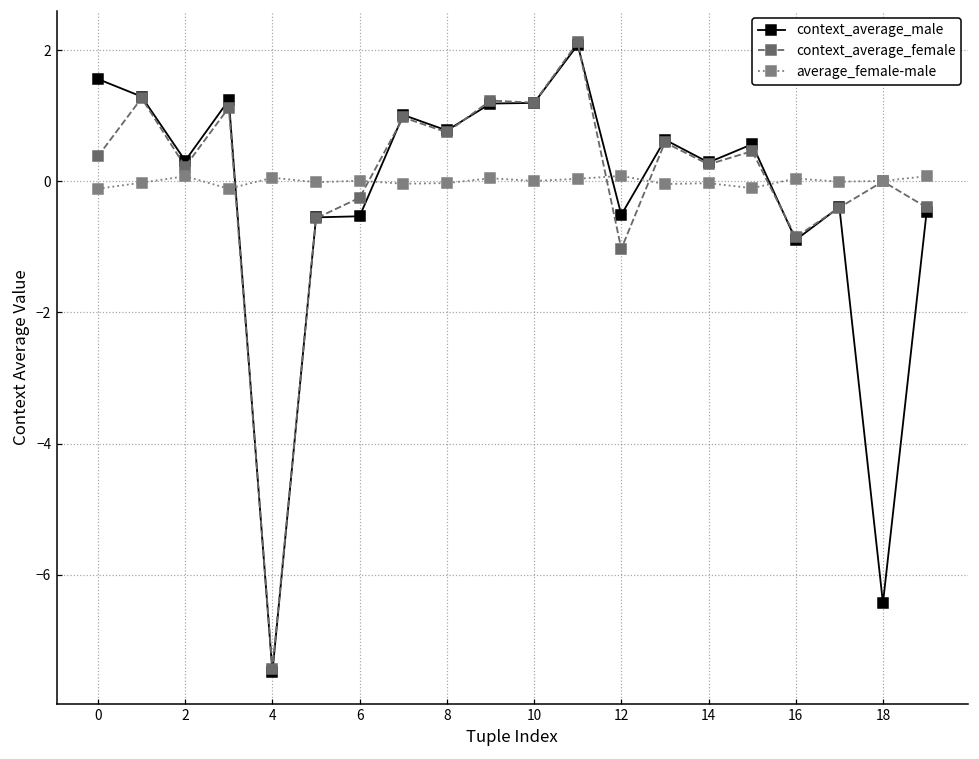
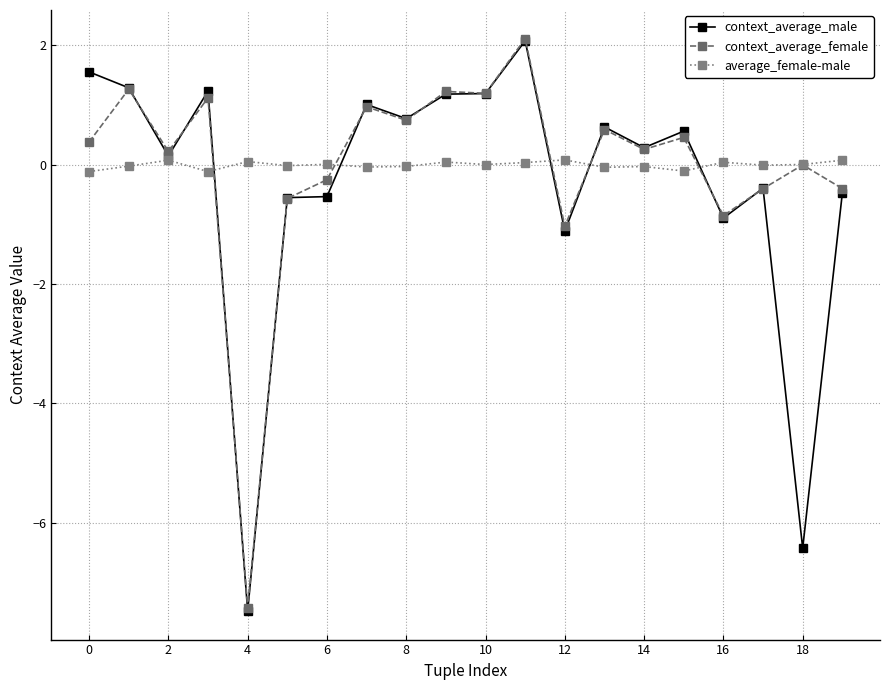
context_average_male, 2: 0.3 -> 0.1
context_average_male, 12: -0.5 -> -1.1
